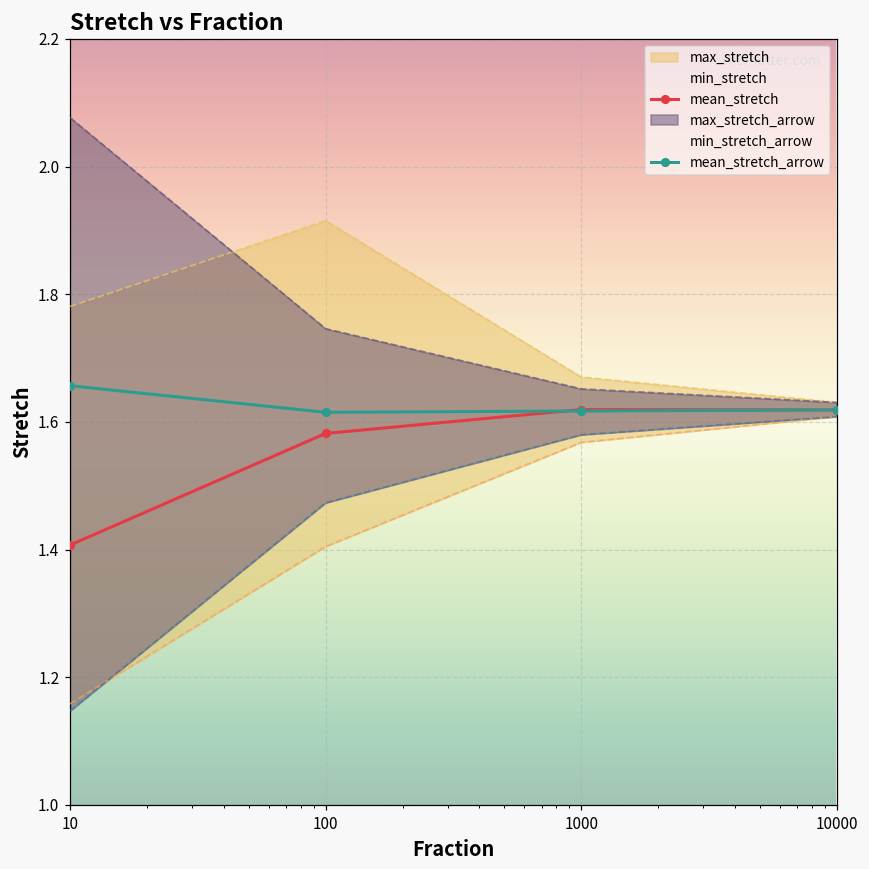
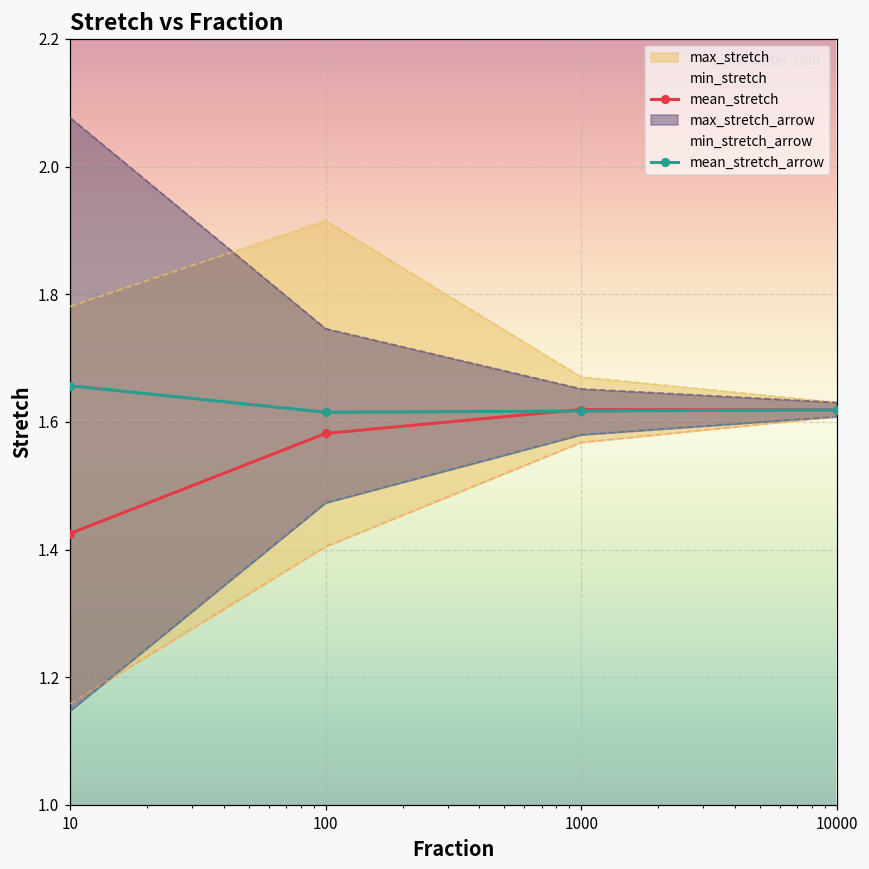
mean_stretch, 10: 1.41 -> 1.43
